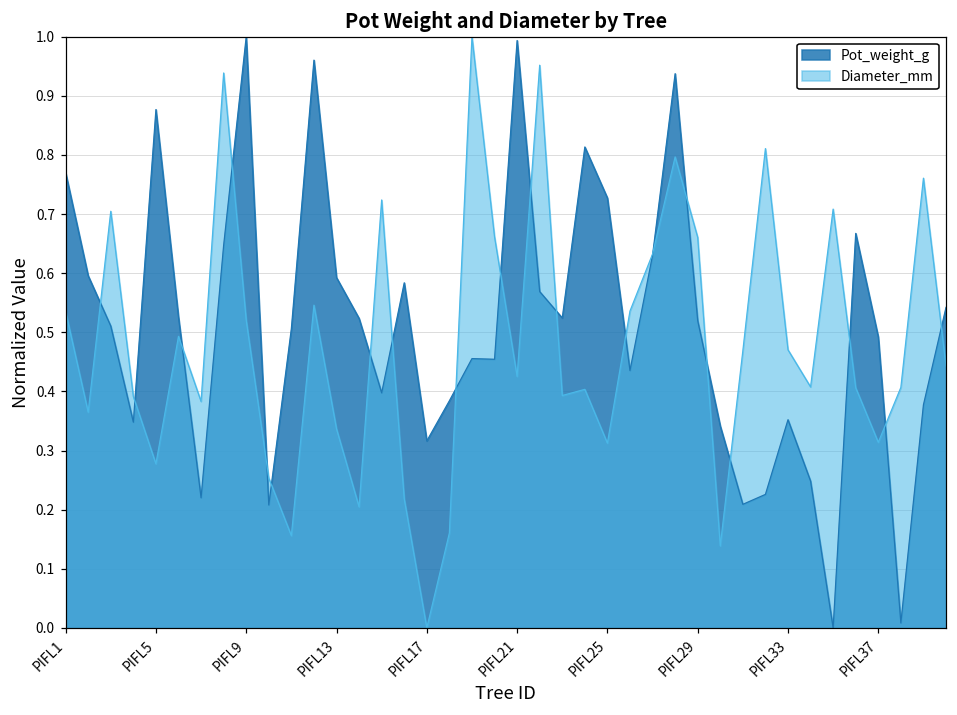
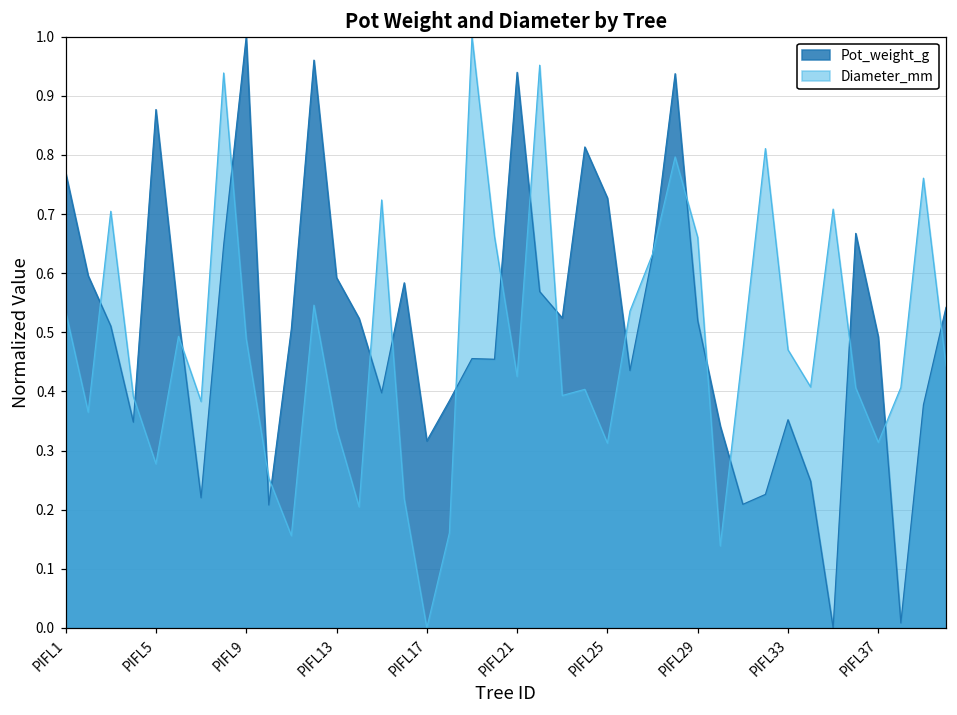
Diameter_mm, PIFL9: 0.52 -> 0.49
Pot_weight_g, PIFL21: 0.99 -> 0.94
